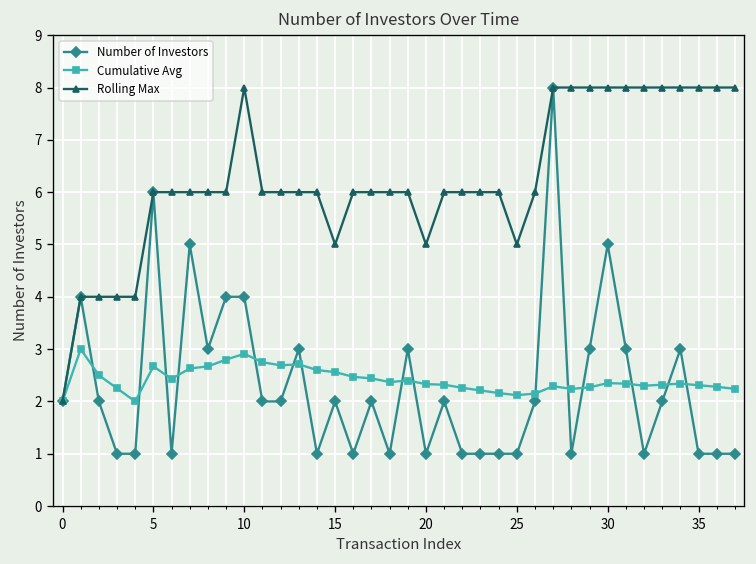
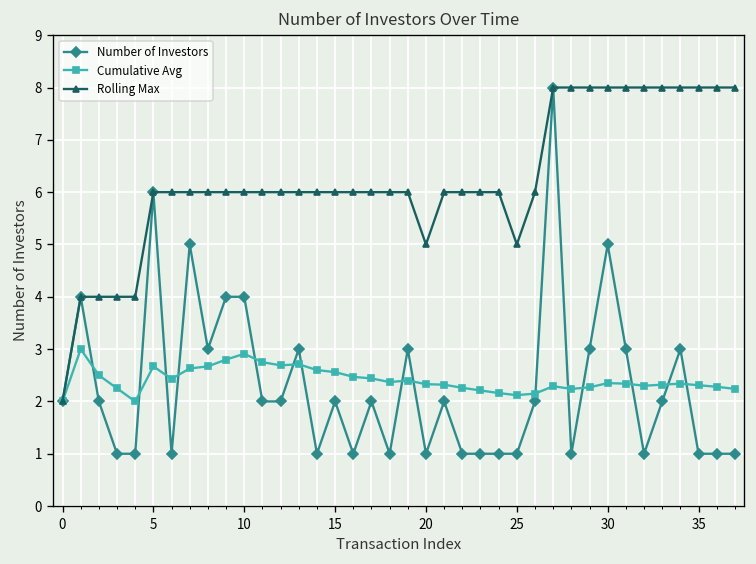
Rolling Max, 10: 8 -> 6
Rolling Max, 15: 5 -> 6
